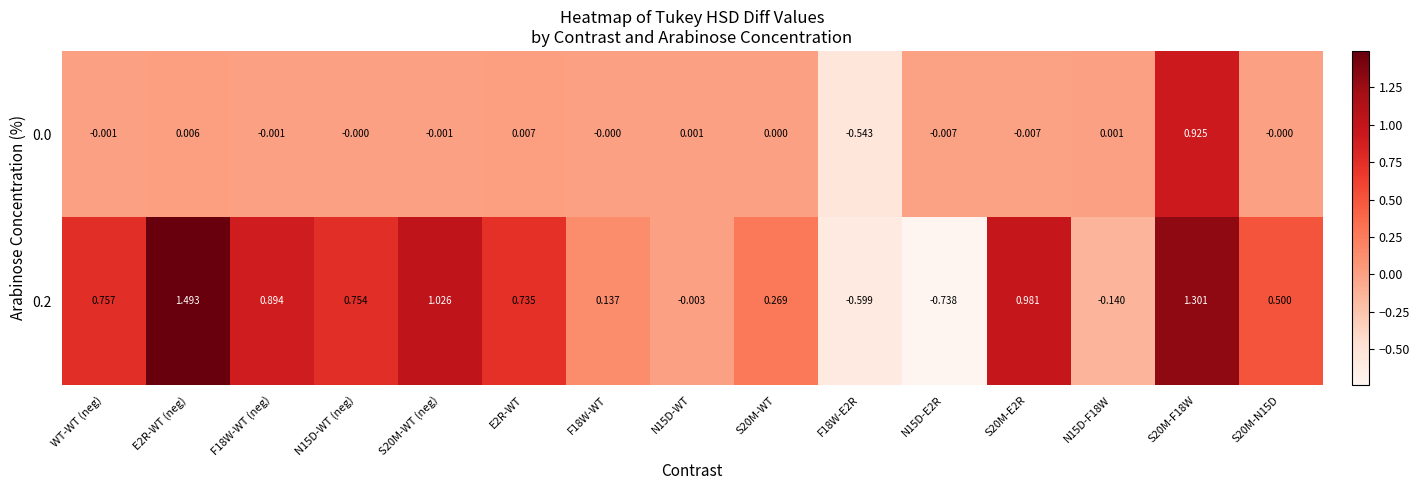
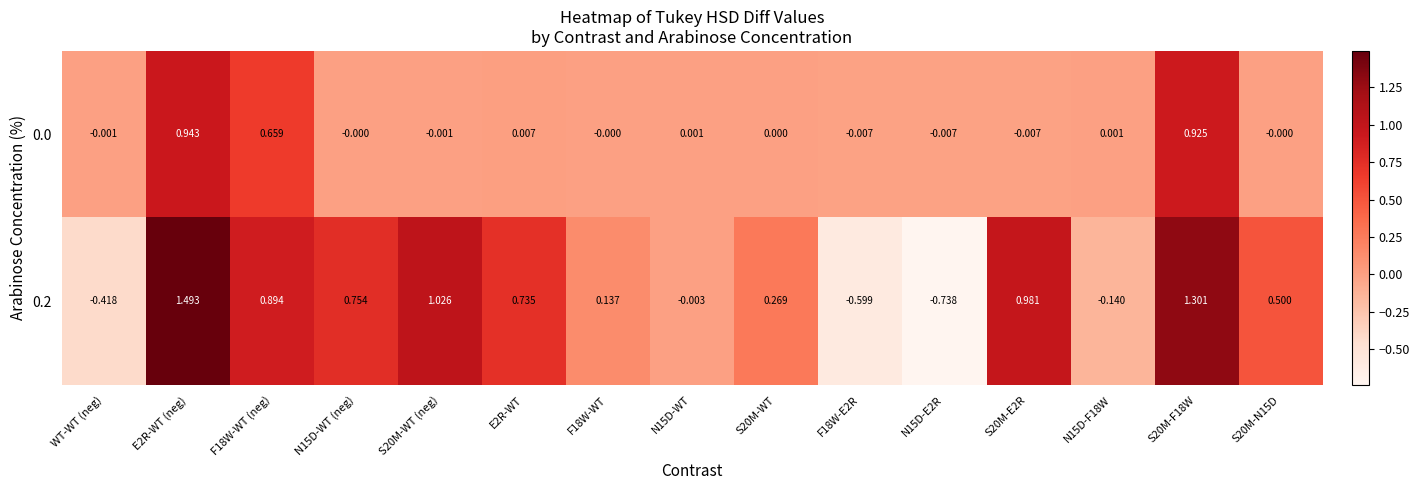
0.0, E2R-WT (neg): 0.006 -> 0.943
0.0, F18W-WT (neg): -0.001 -> 0.659
0.0, F18W-E2R: -0.543 -> -0.007
0.2, WT-WT (neg): 0.757 -> -0.418
